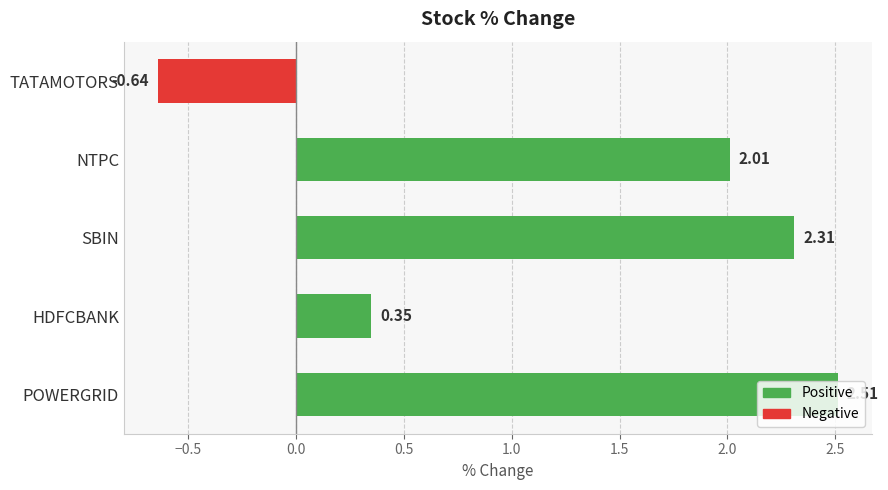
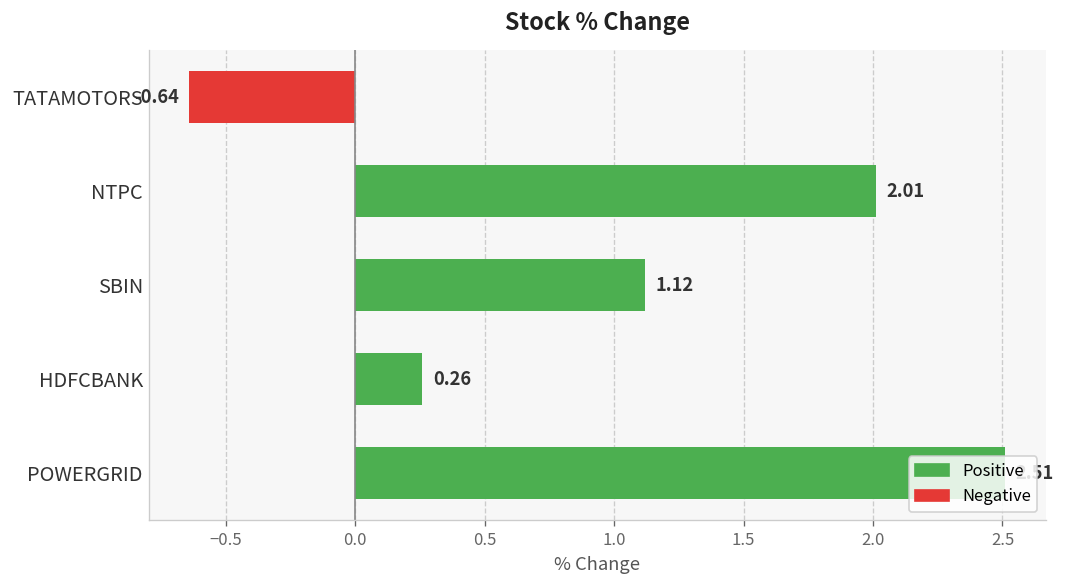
SBIN: 2.31 -> 1.12
HDFCBANK: 0.35 -> 0.26
